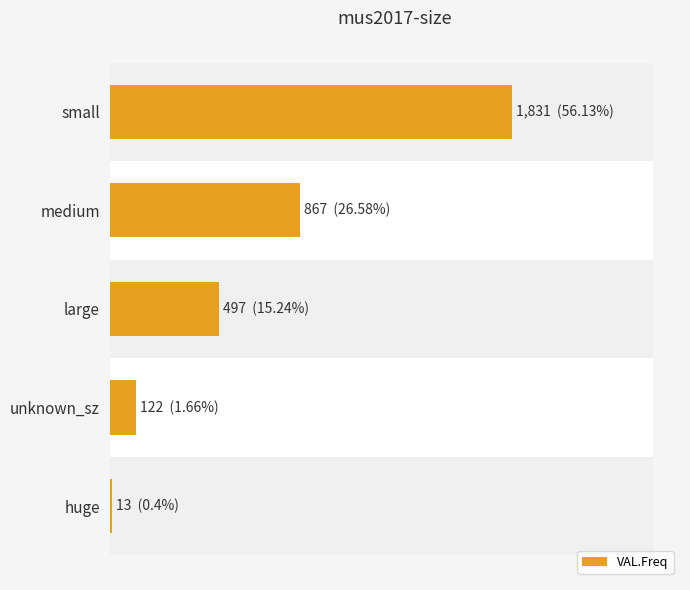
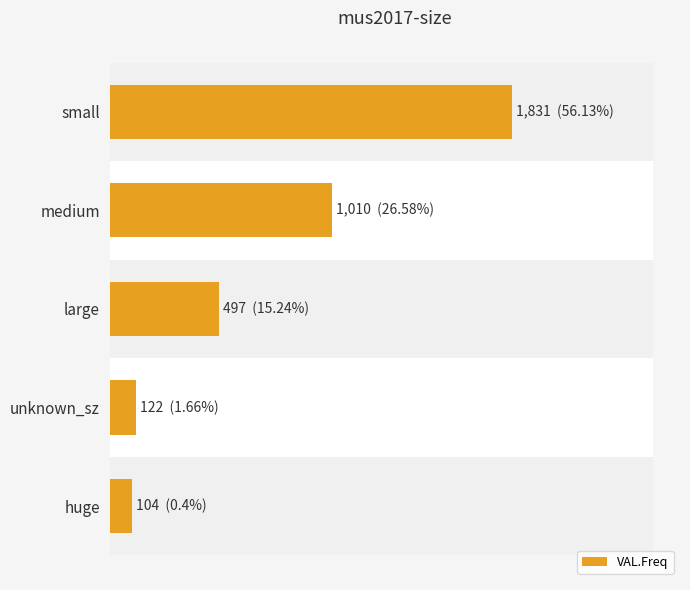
VAL.Freq, medium: 867 -> 1,010
VAL.Freq, huge: 13 -> 104
